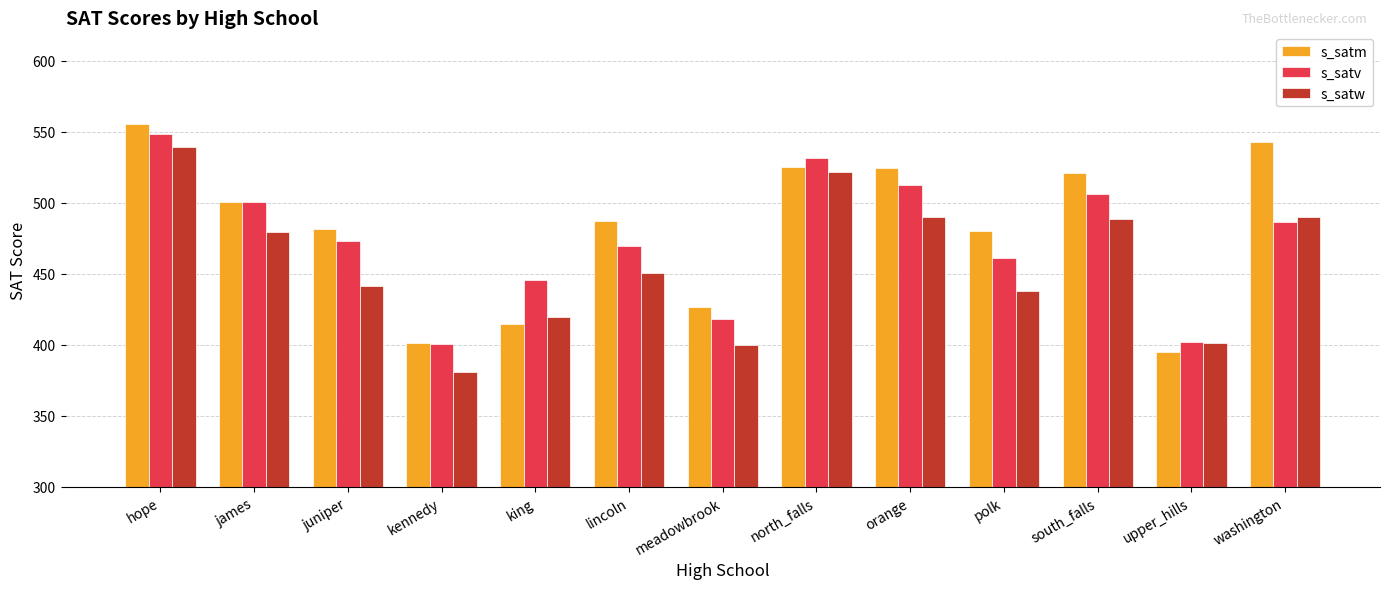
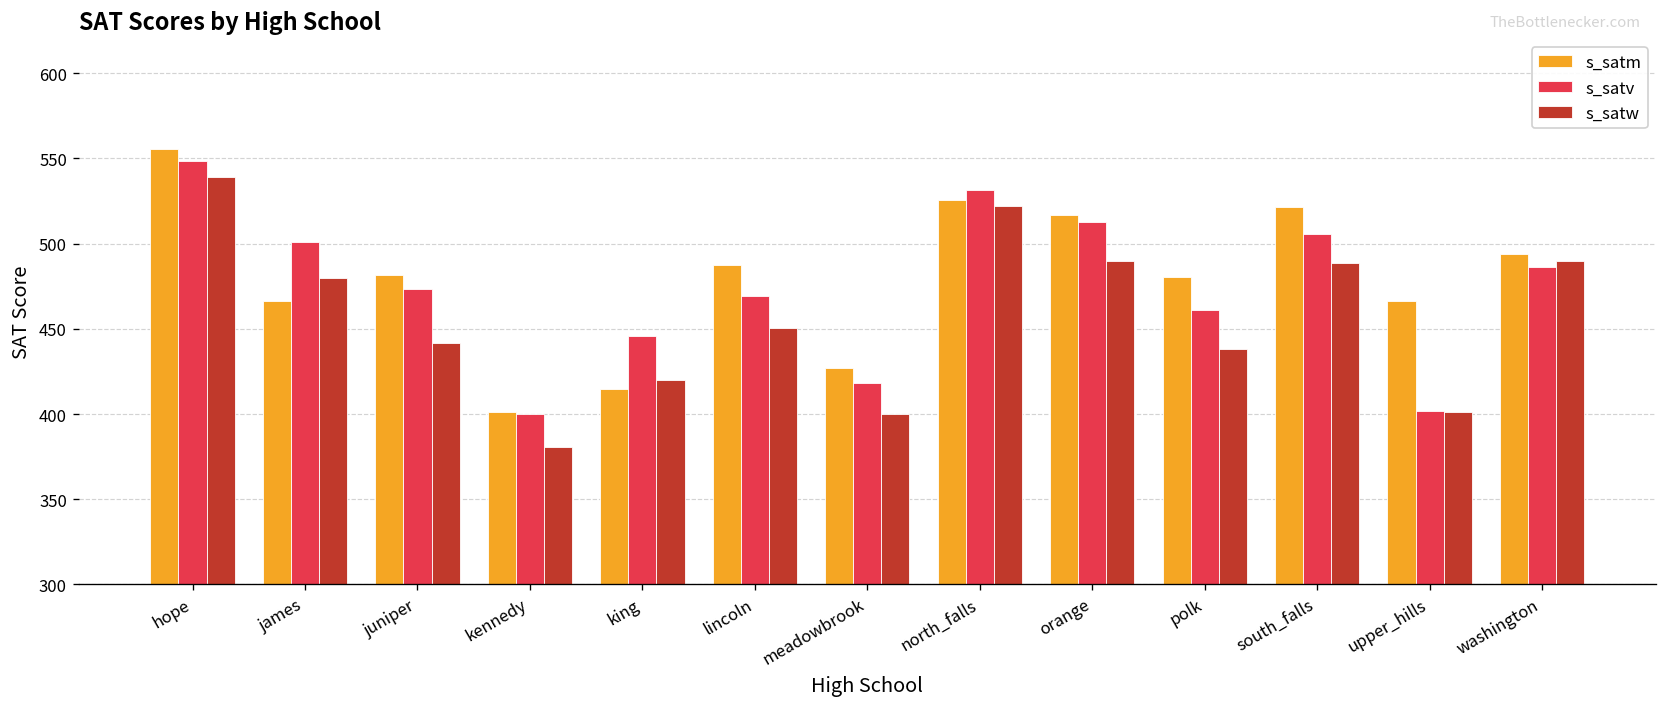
s_satm, james: 501 -> 466
s_satm, orange: 525 -> 517
s_satm, upper_hills: 395 -> 466
s_satm, washington: 543 -> 494
